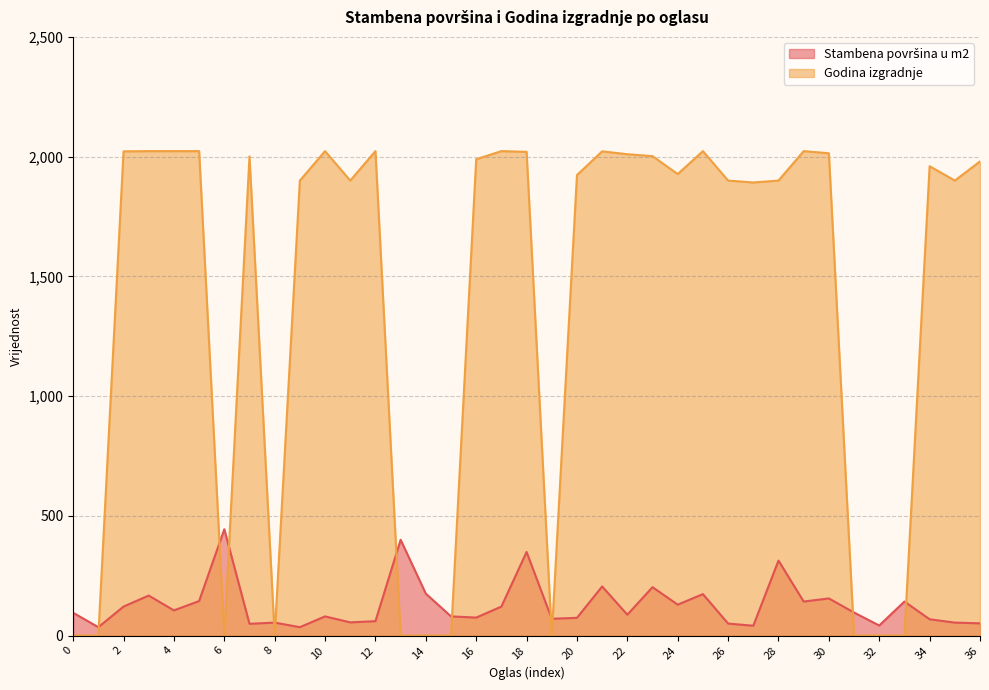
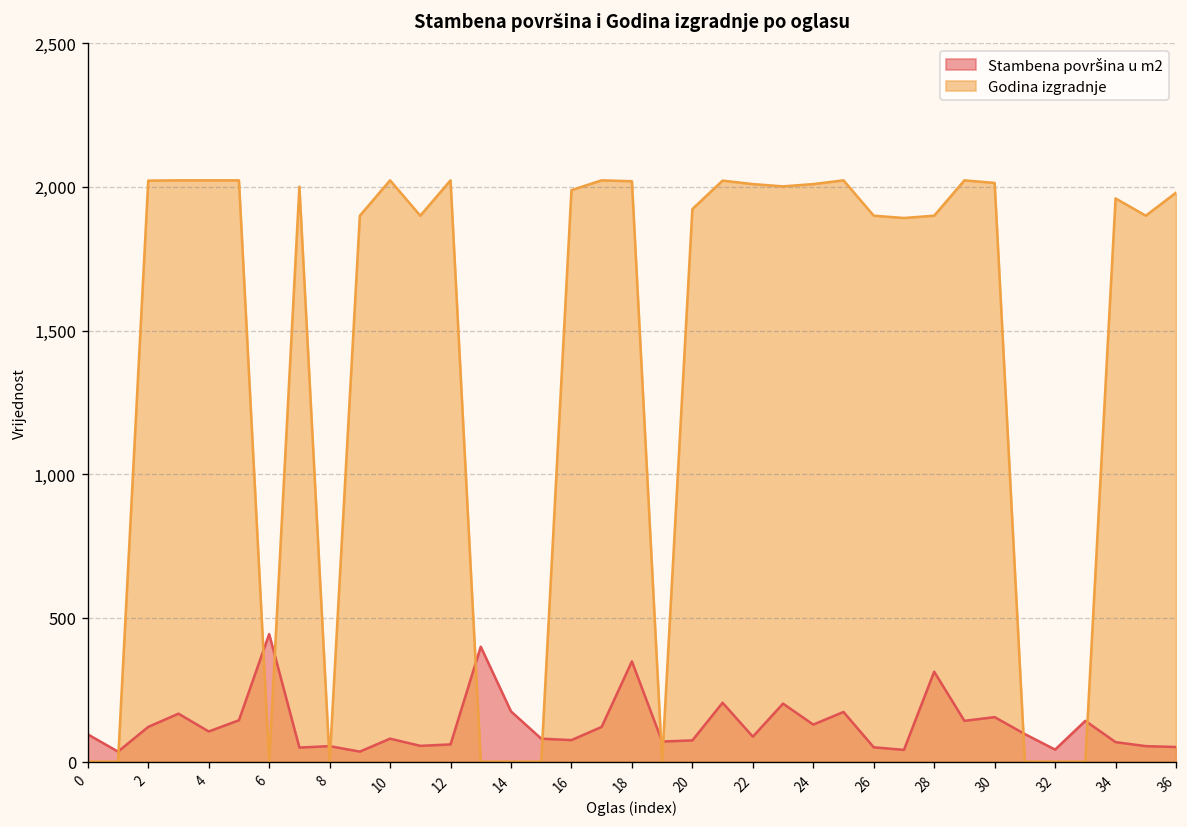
Godina izgradnje, 24: 1,930 -> 2,010
